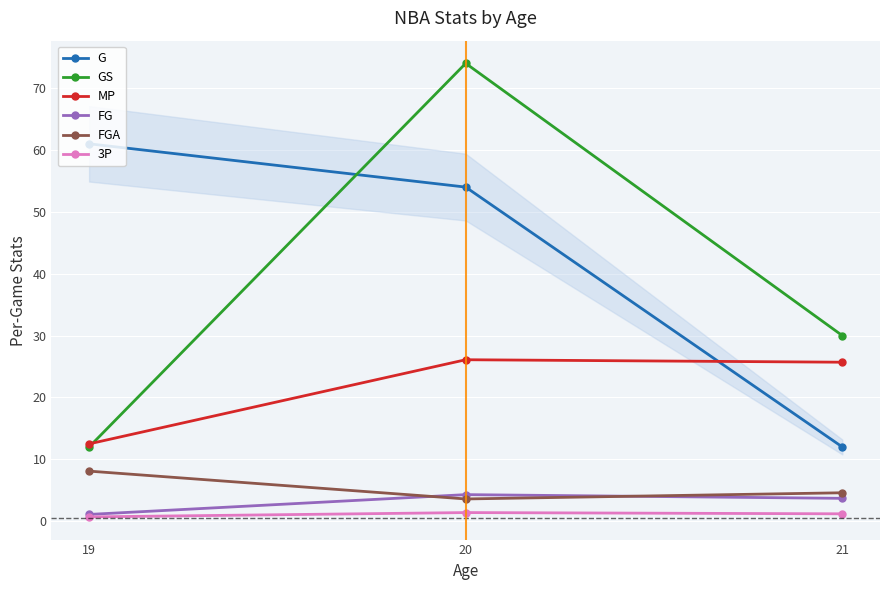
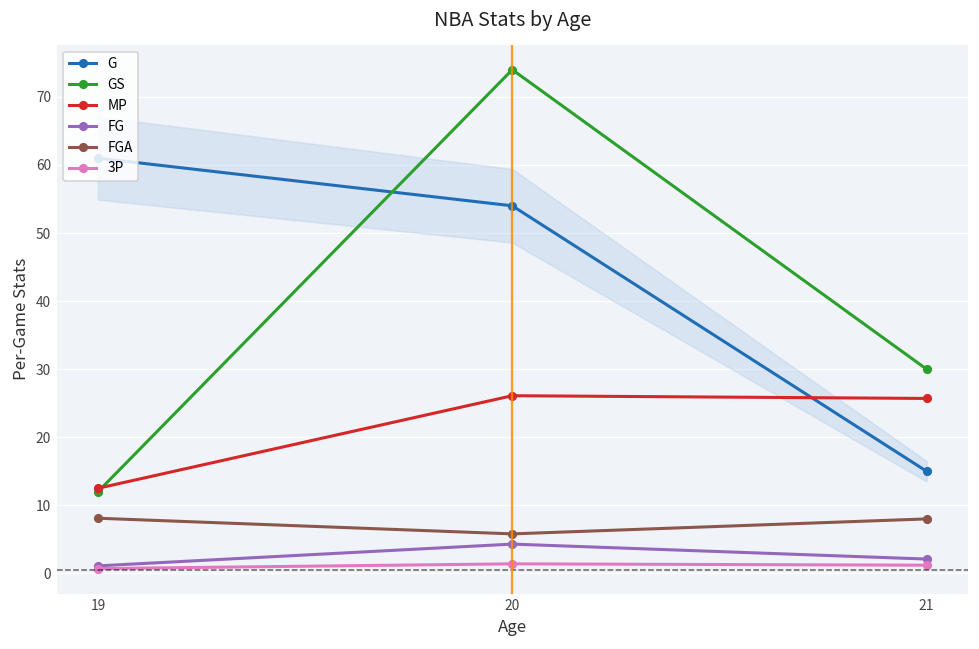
FGA, 20: 4 -> 6
G, 21: 12 -> 15
FG, 21: 4 -> 2
FGA, 21: 5 -> 8
